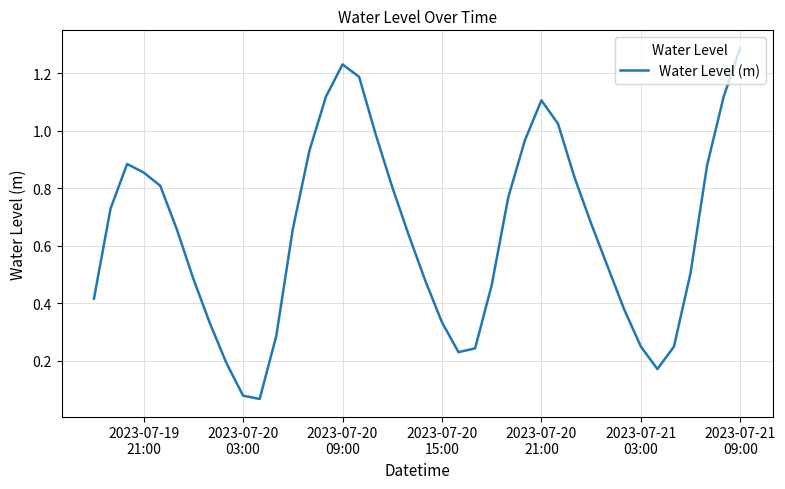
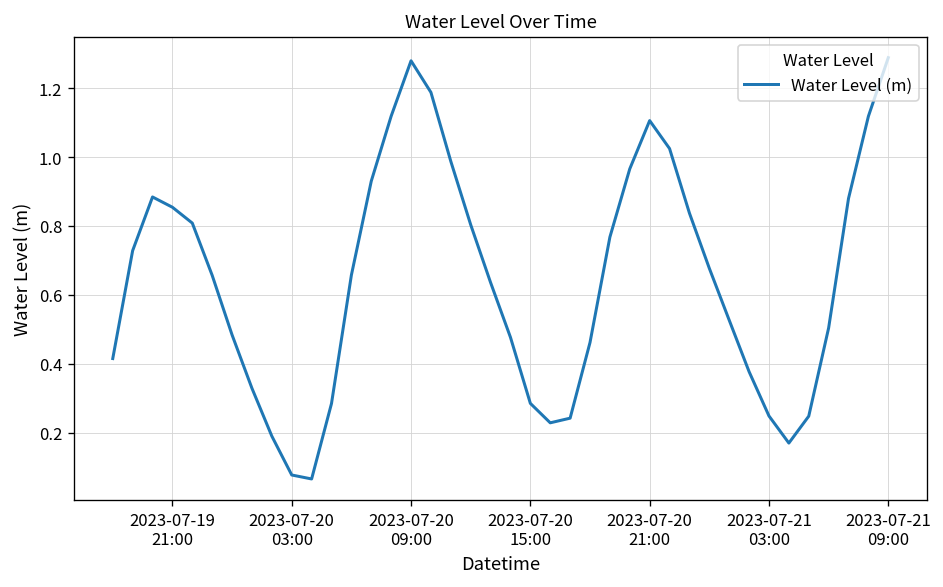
2023-07-20 09:00: 1.23 -> 1.28
2023-07-20 15:00: 0.33 -> 0.29
